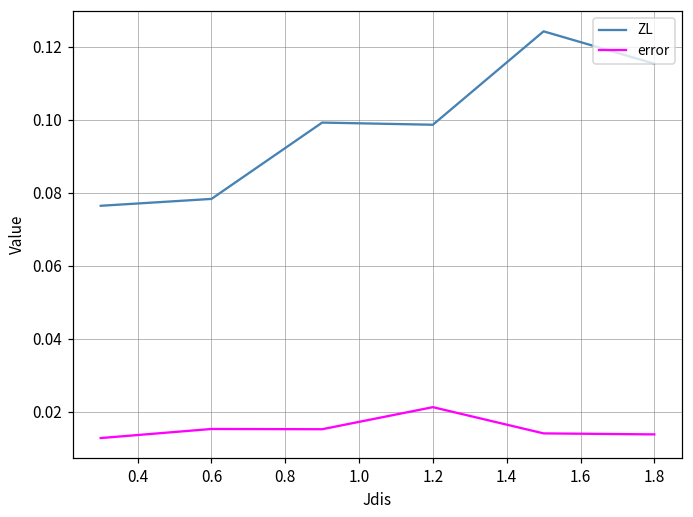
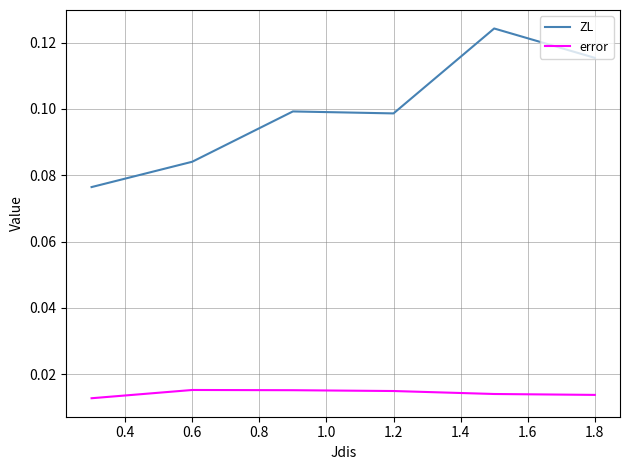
ZL, 0.6: 0.078 -> 0.084
error, 1.2: 0.021 -> 0.015
